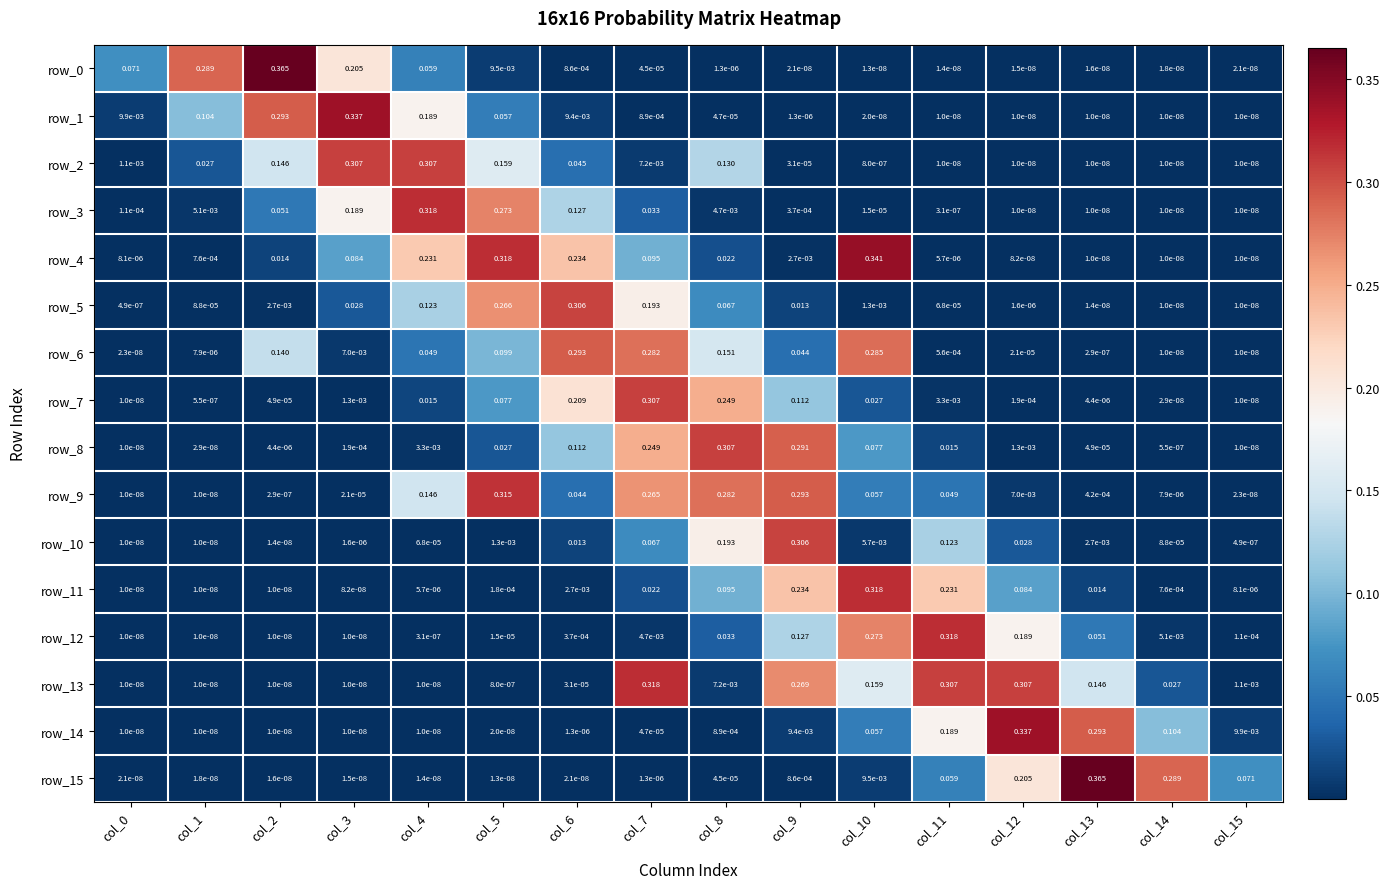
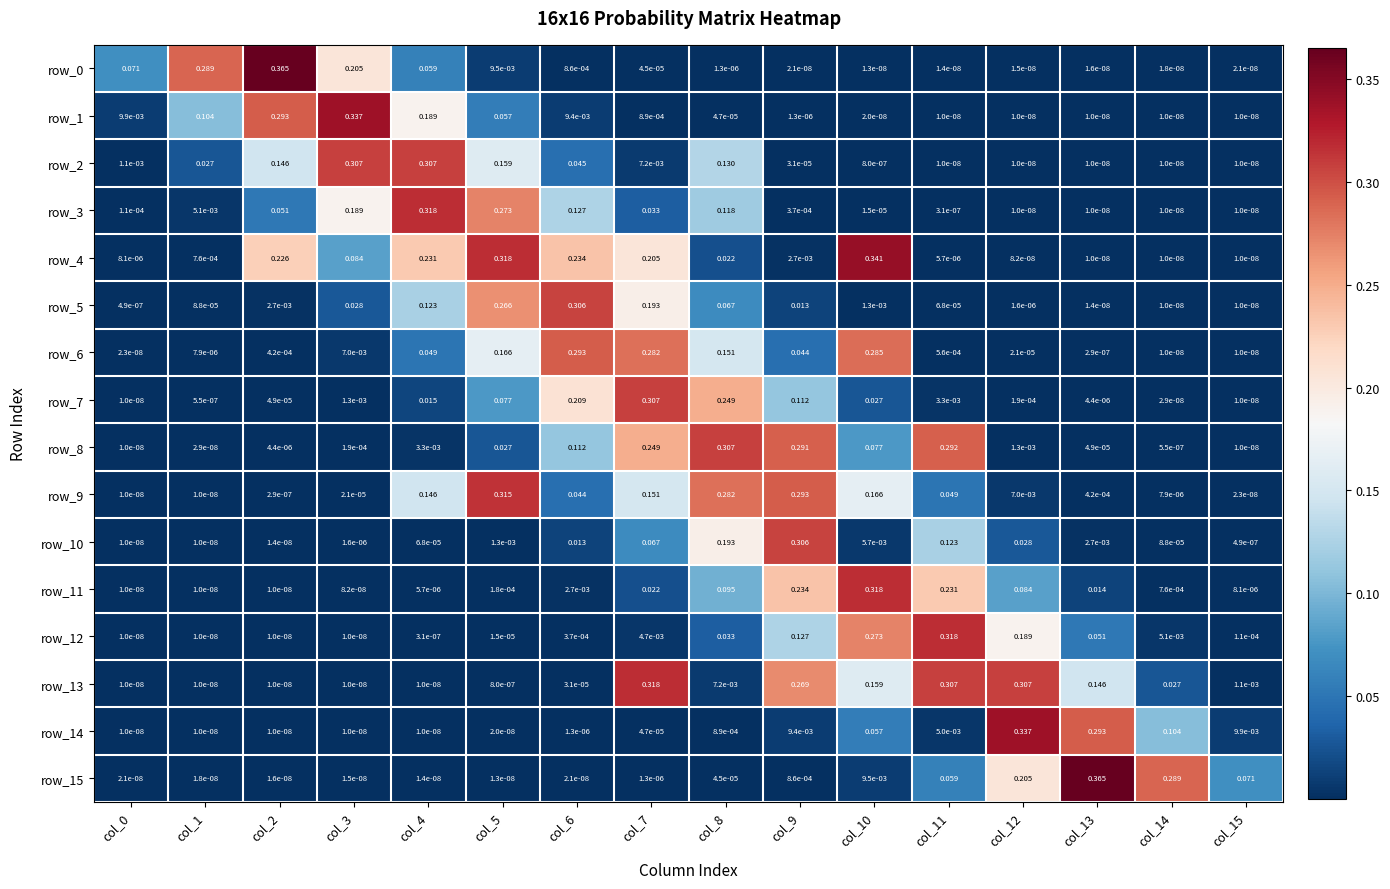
row_3, col_8: 4.7e-03 -> 0.118
row_4, col_2: 0.014 -> 0.226
row_4, col_7: 0.095 -> 0.205
row_6, col_2: 0.140 -> 4.2e-04
row_6, col_5: 0.099 -> 0.166
row_8, col_11: 0.015 -> 0.292
row_9, col_7: 0.265 -> 0.151
row_9, col_10: 0.057 -> 0.166
row_14, col_11: 0.189 -> 5.0e-03
